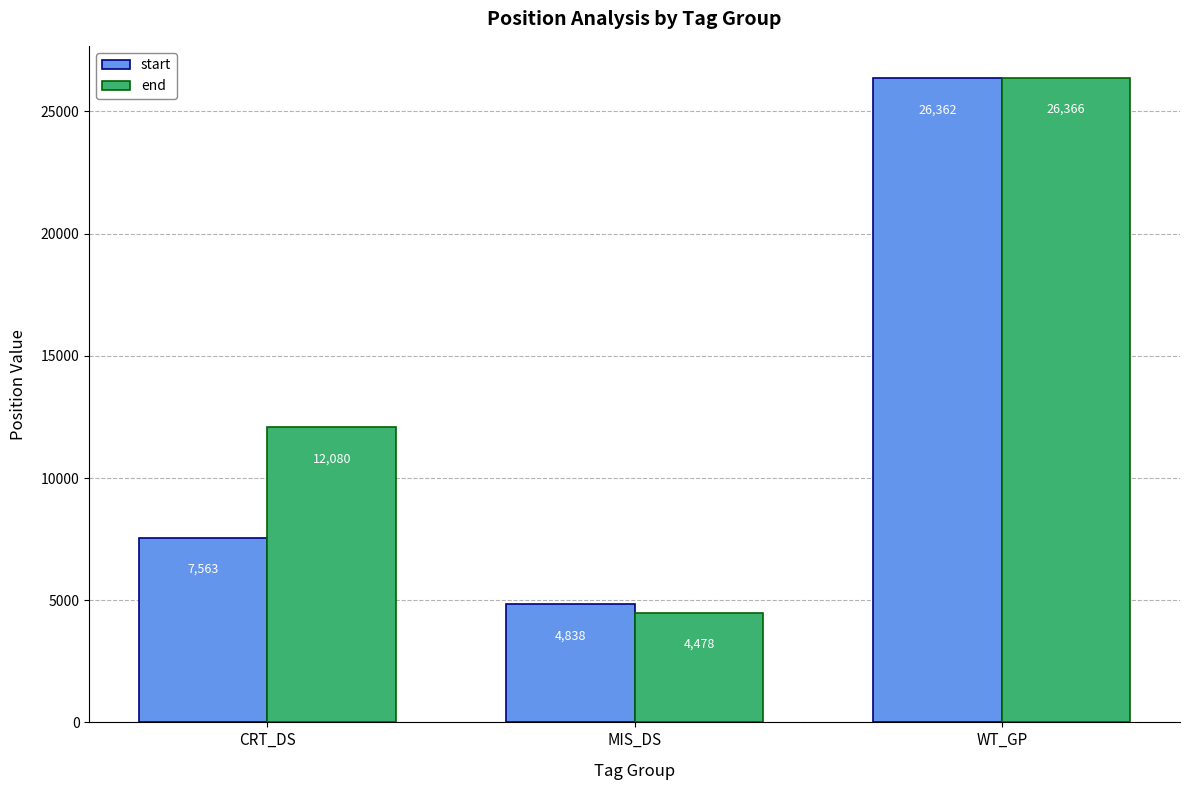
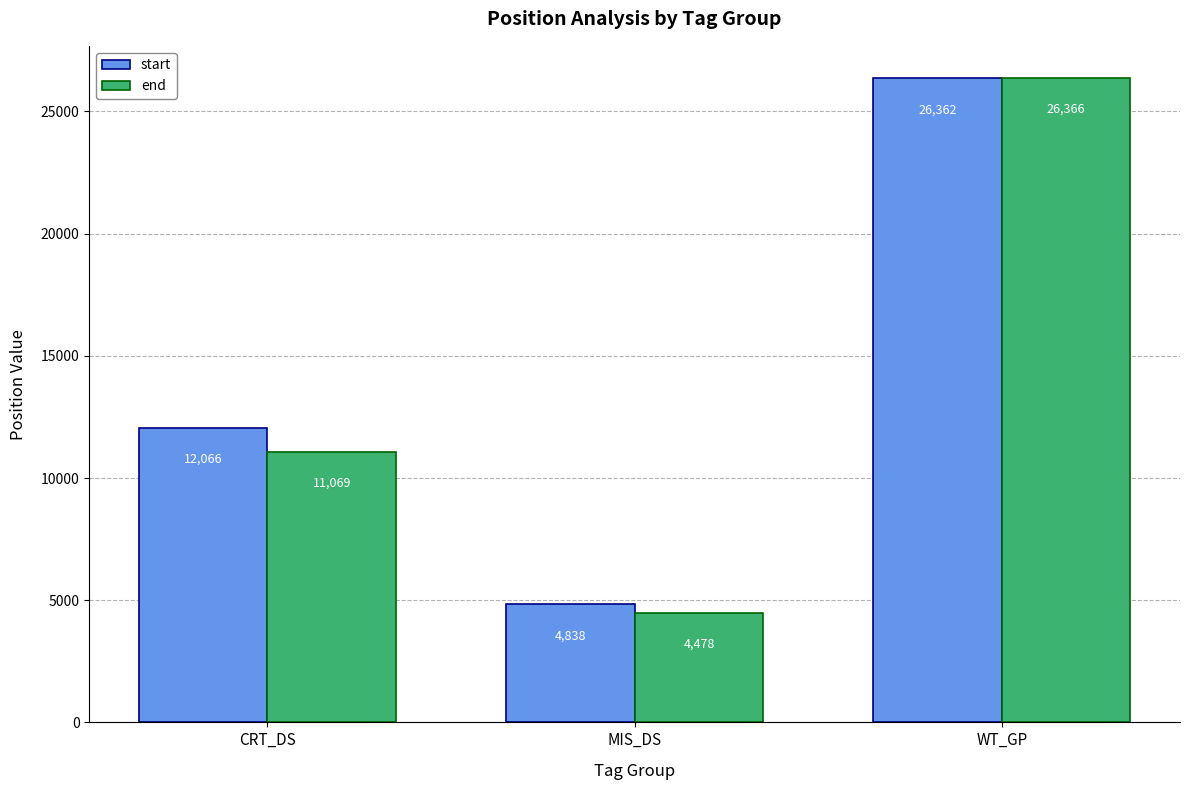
start, CRT_DS: 7,563 -> 12,066
end, CRT_DS: 12,080 -> 11,069
